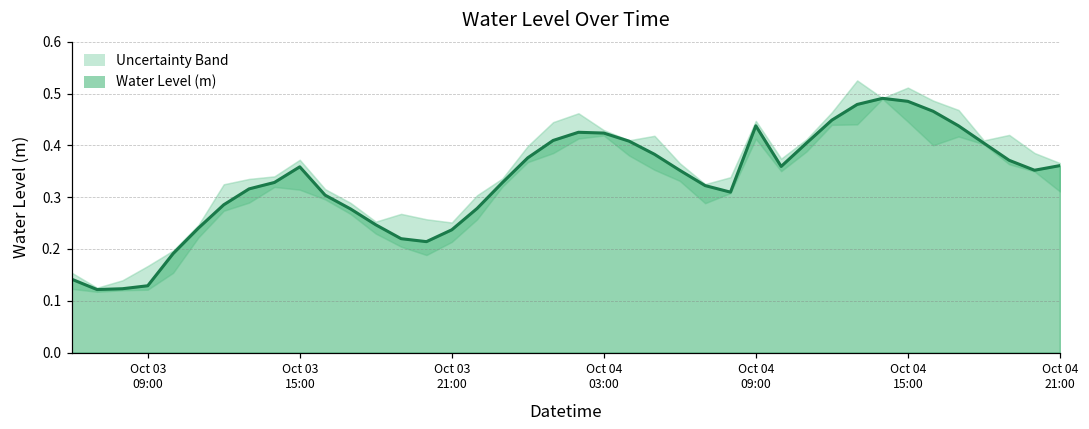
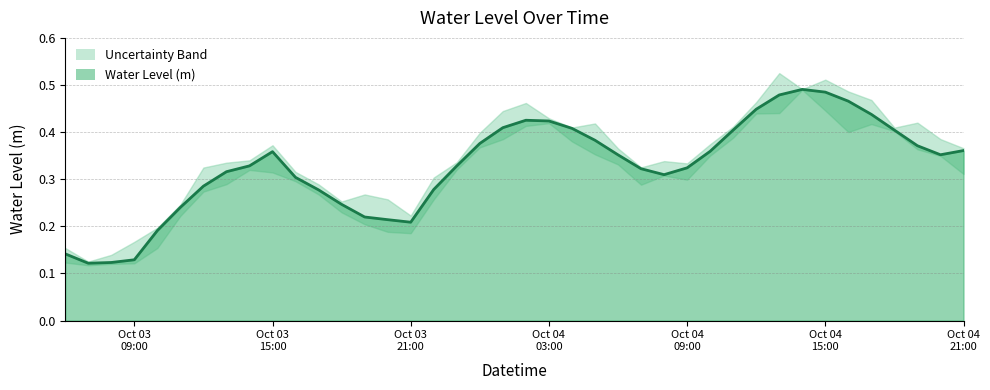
Water Level (m), Oct 03 21:00: 0.24 -> 0.21
Water Level (m), Oct 04 09:00: 0.44 -> 0.32
